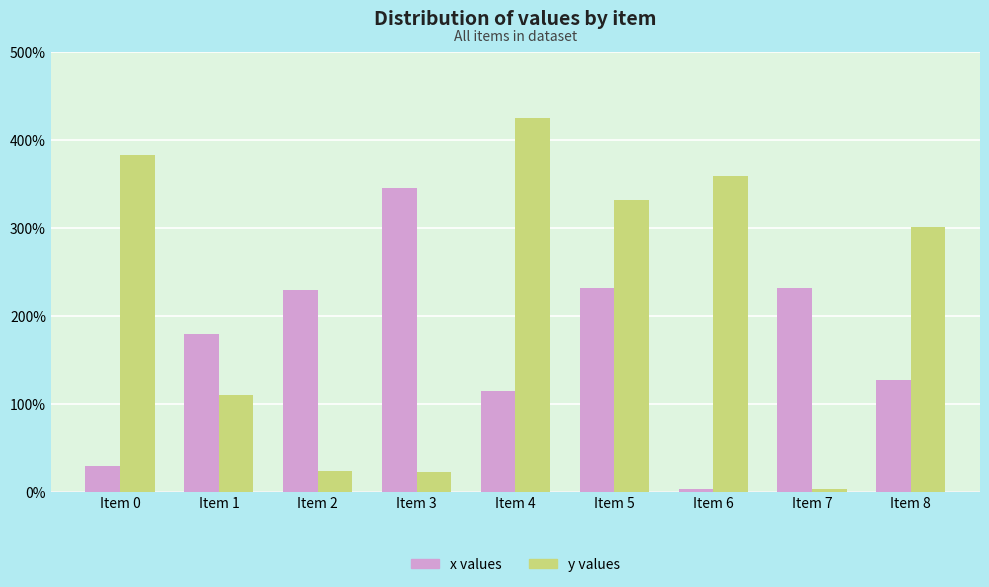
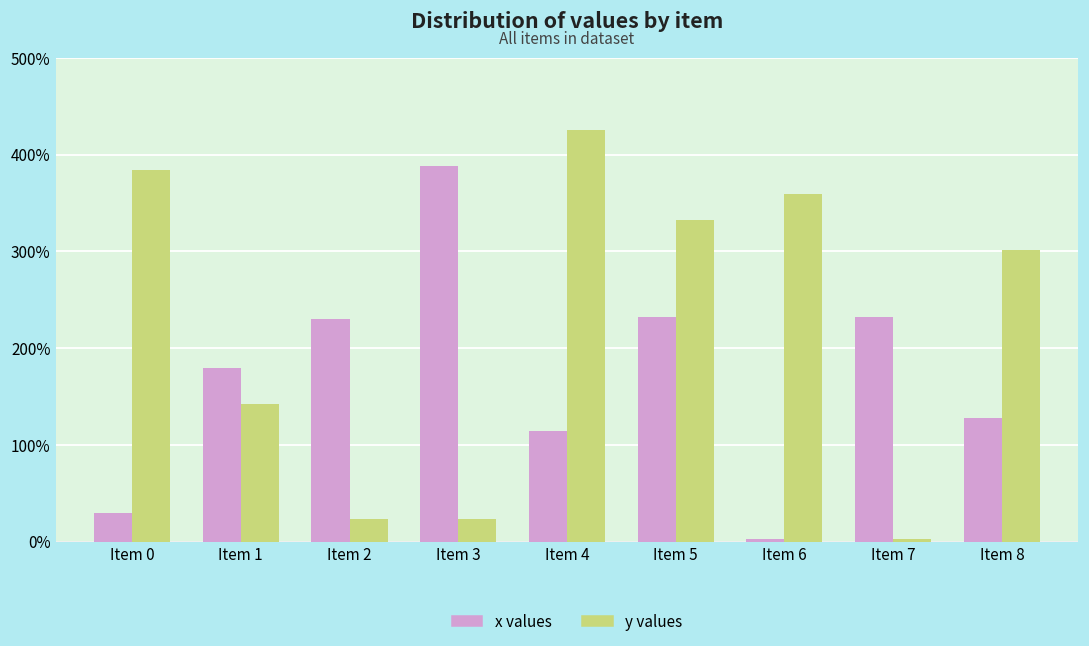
y values, Item 1: 110% -> 140%
x values, Item 3: 350% -> 390%
